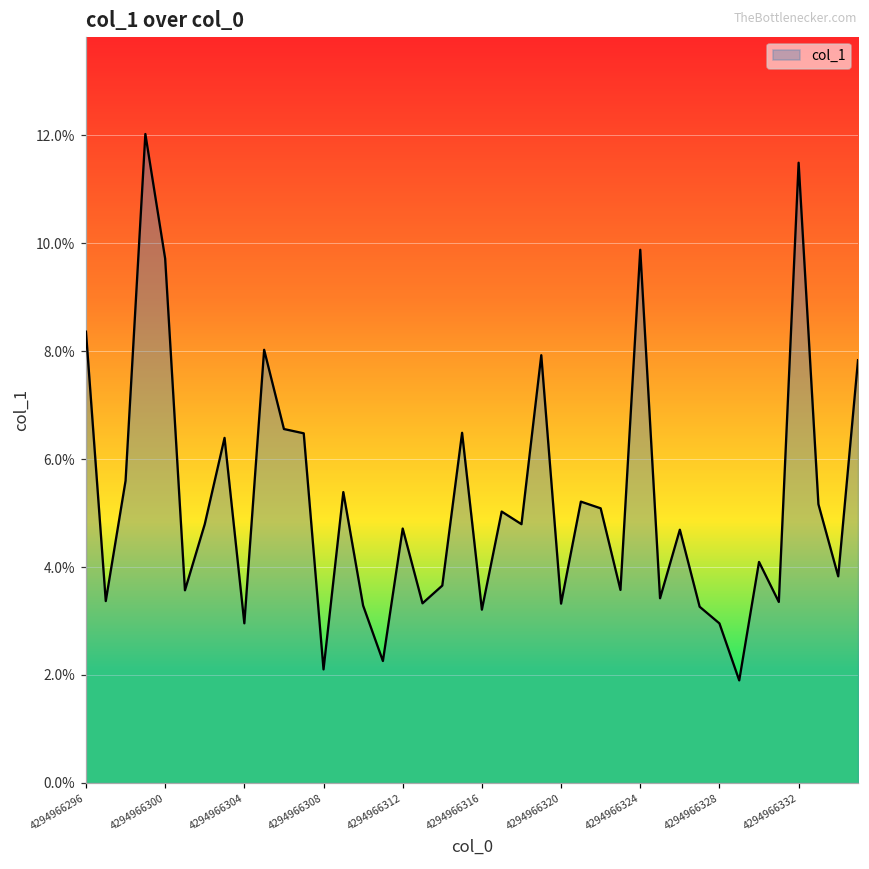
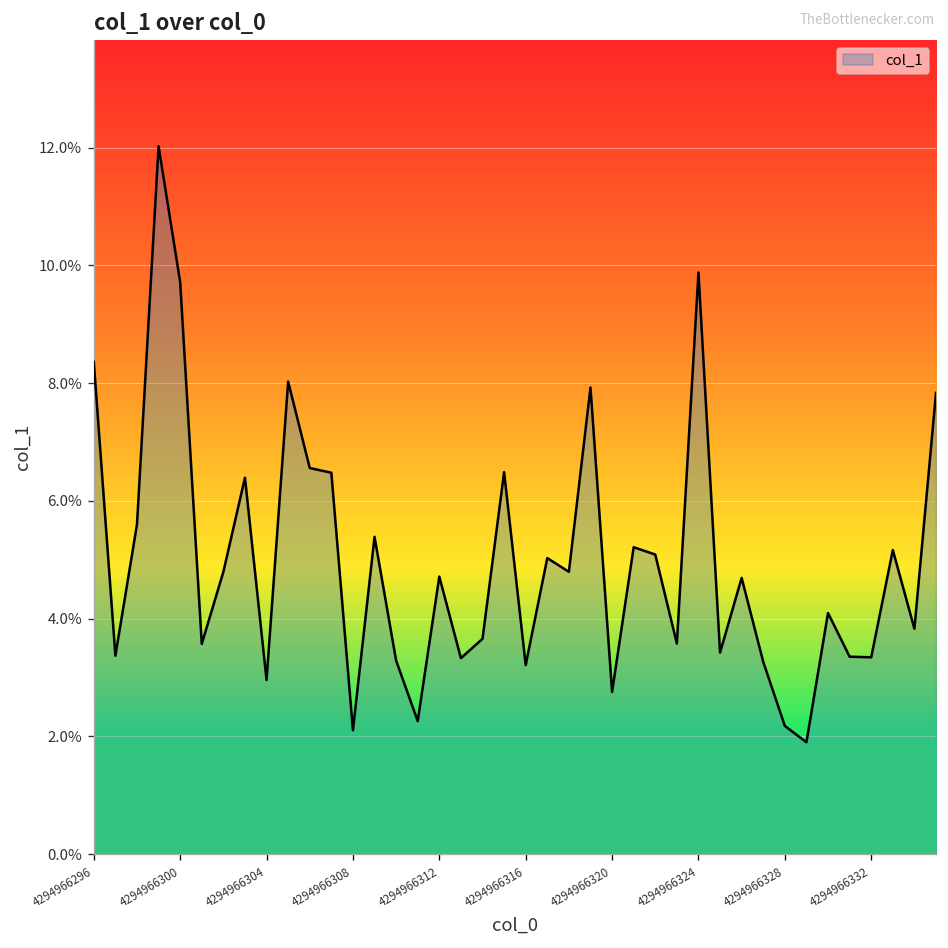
4294966320: 3.3% -> 2.8%
4294966328: 3.0% -> 2.2%
4294966332: 11.5% -> 3.3%
